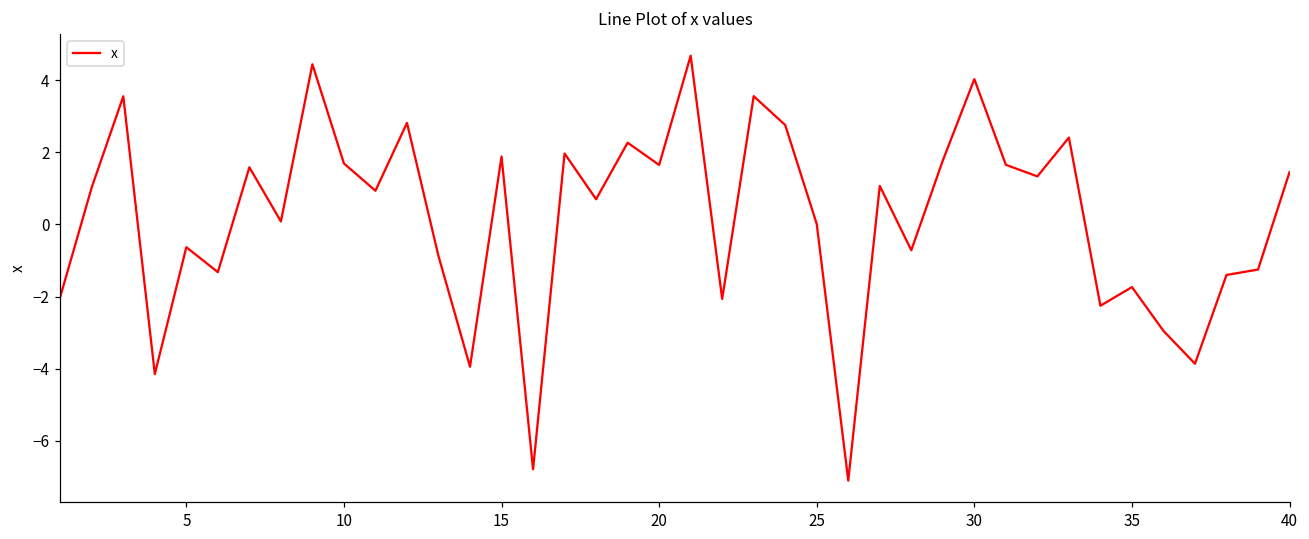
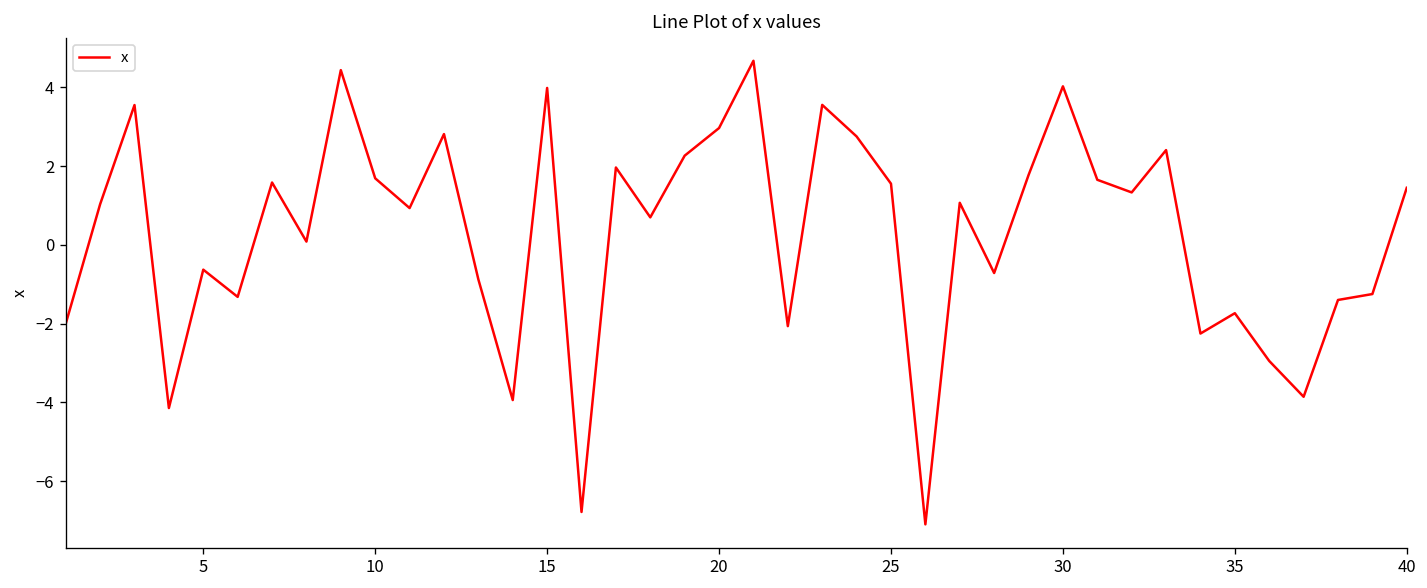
15: 1.9 -> 4.0
20: 1.6 -> 3.0
25: 0.0 -> 1.6
